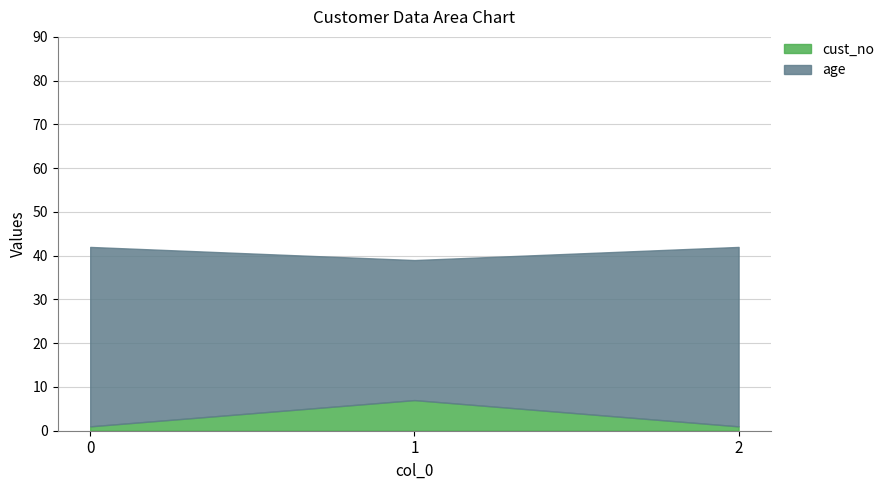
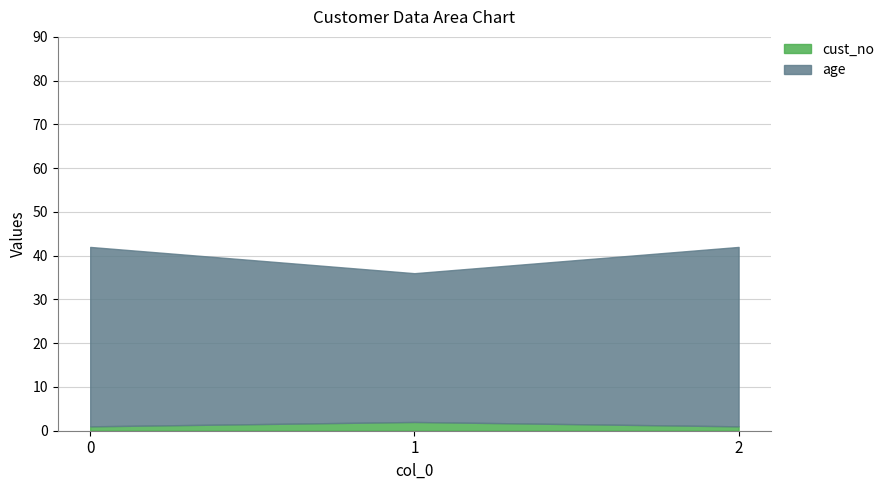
cust_no, 1: 7 -> 2
age, 1: 32 -> 34
